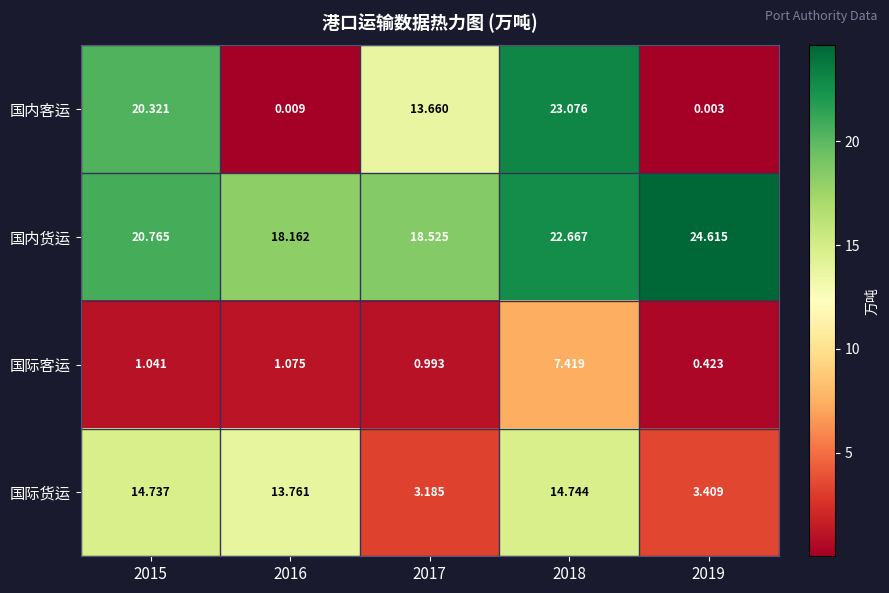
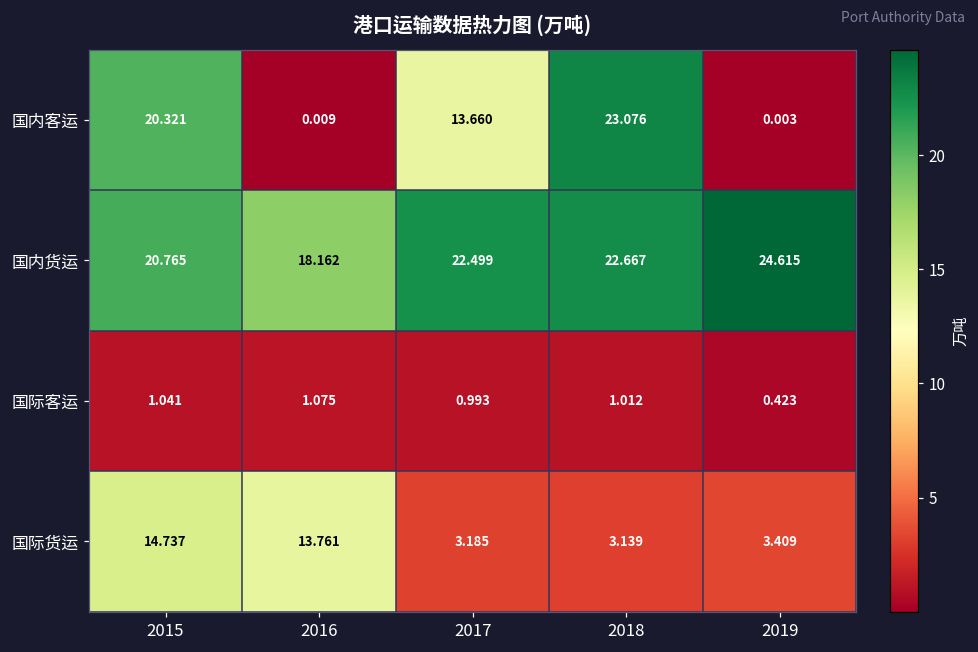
国内货运, 2017: 18.525 -> 22.499
国际客运, 2018: 7.419 -> 1.012
国际货运, 2018: 14.744 -> 3.139
